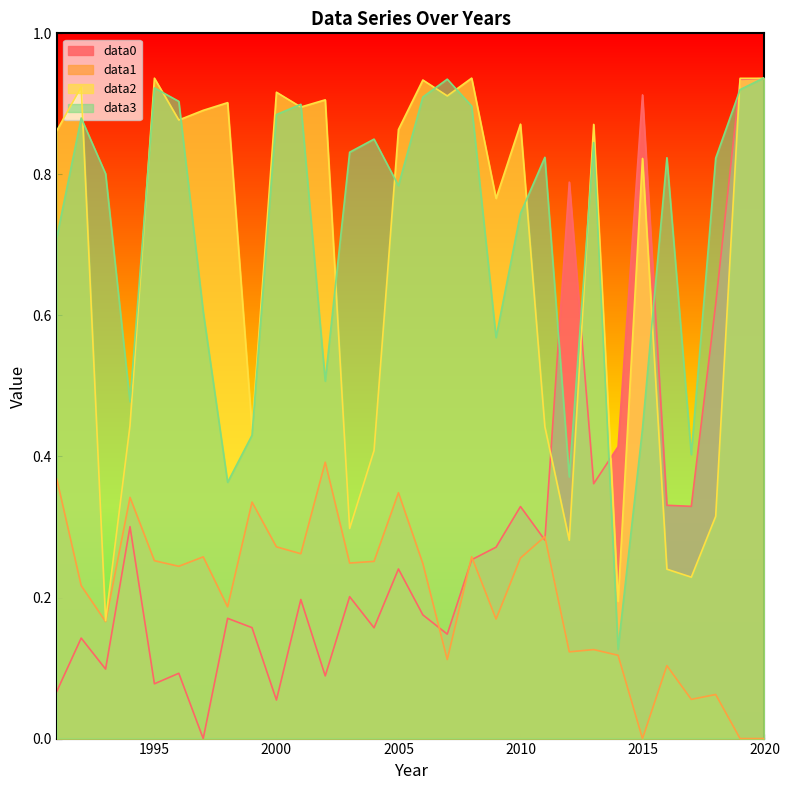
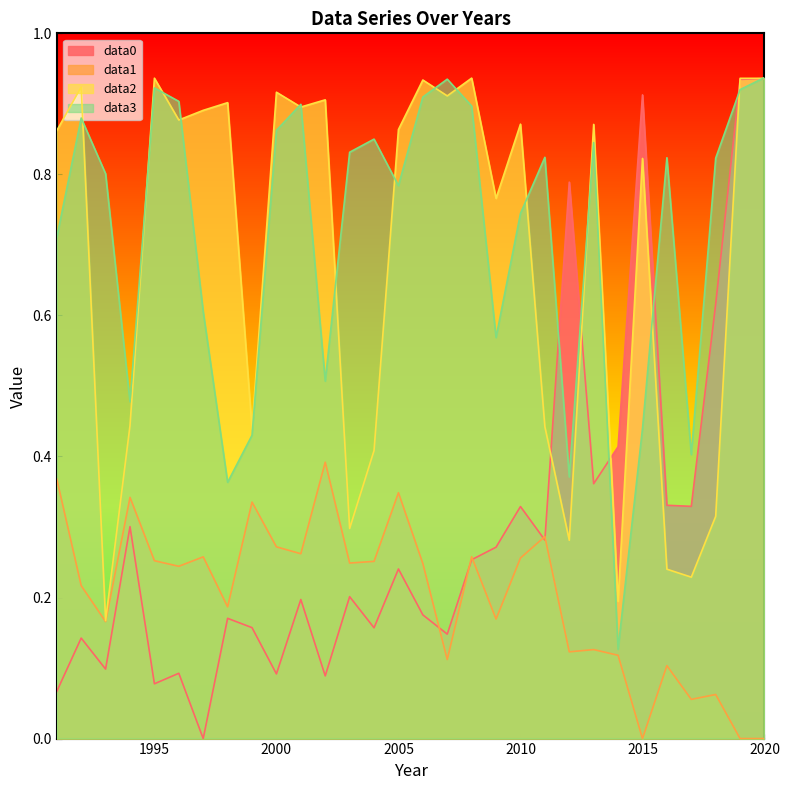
data0, 2000: 0.05 -> 0.09
data3, 2000: 0.88 -> 0.86
